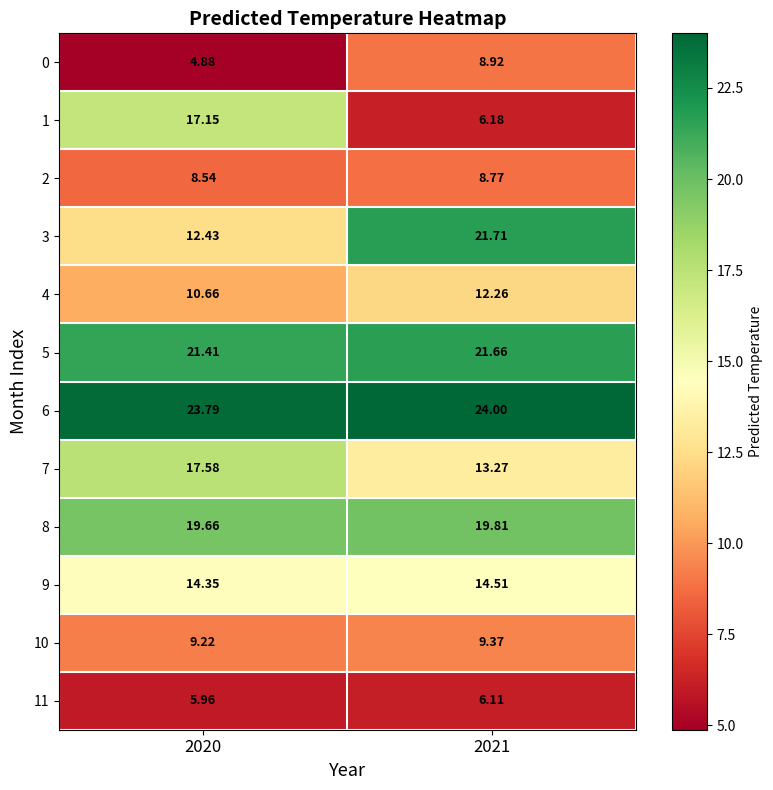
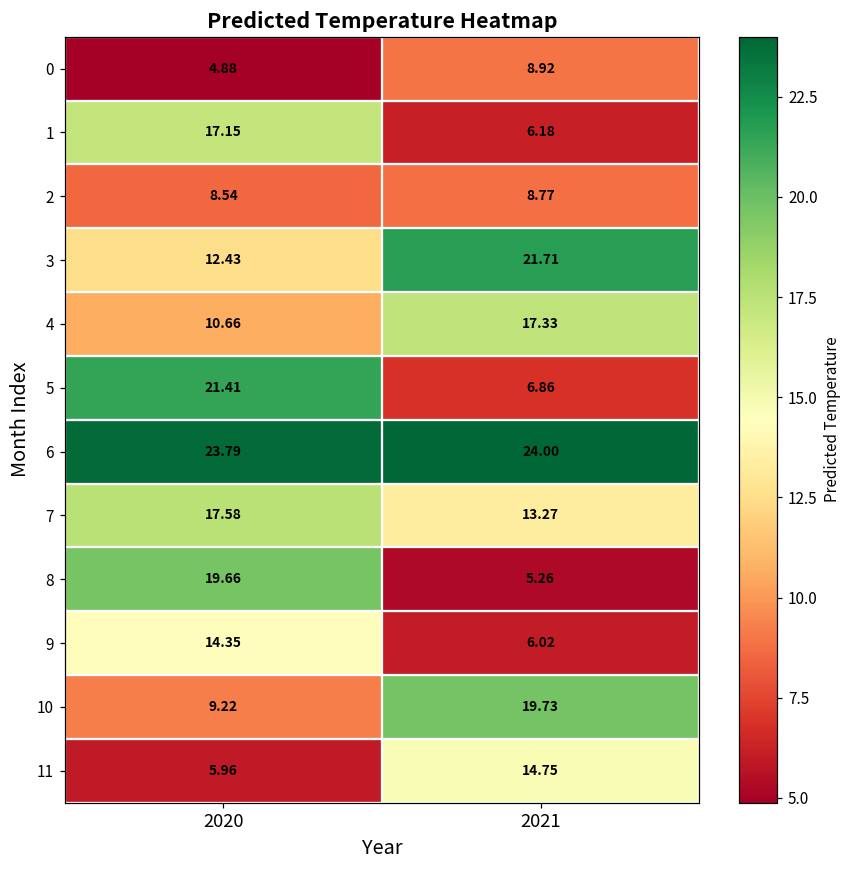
4, 2021: 12.26 -> 17.33
5, 2021: 21.66 -> 6.86
8, 2021: 19.81 -> 5.26
9, 2021: 14.51 -> 6.02
10, 2021: 9.37 -> 19.73
11, 2021: 6.11 -> 14.75
